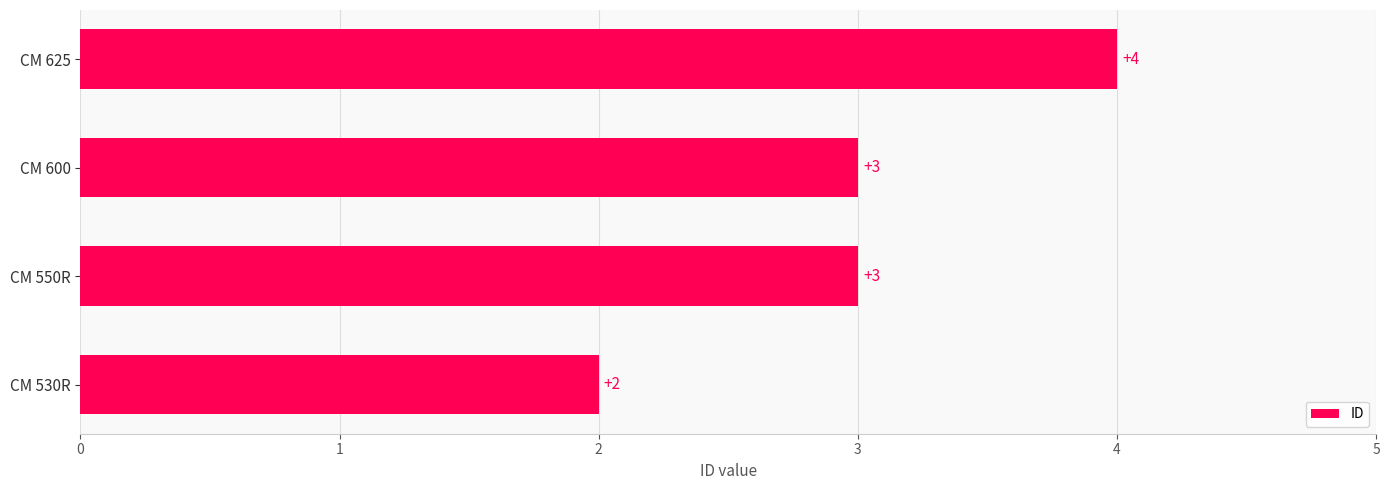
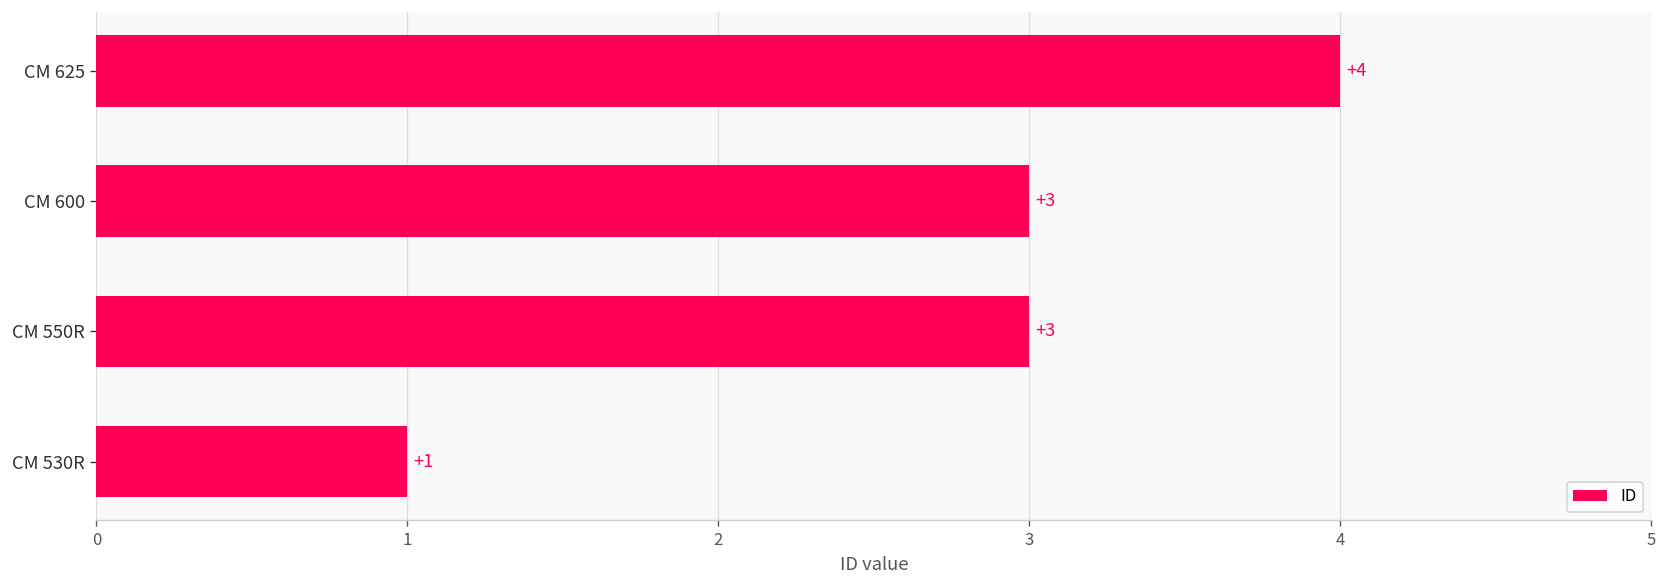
CM 530R: +2 -> +1
